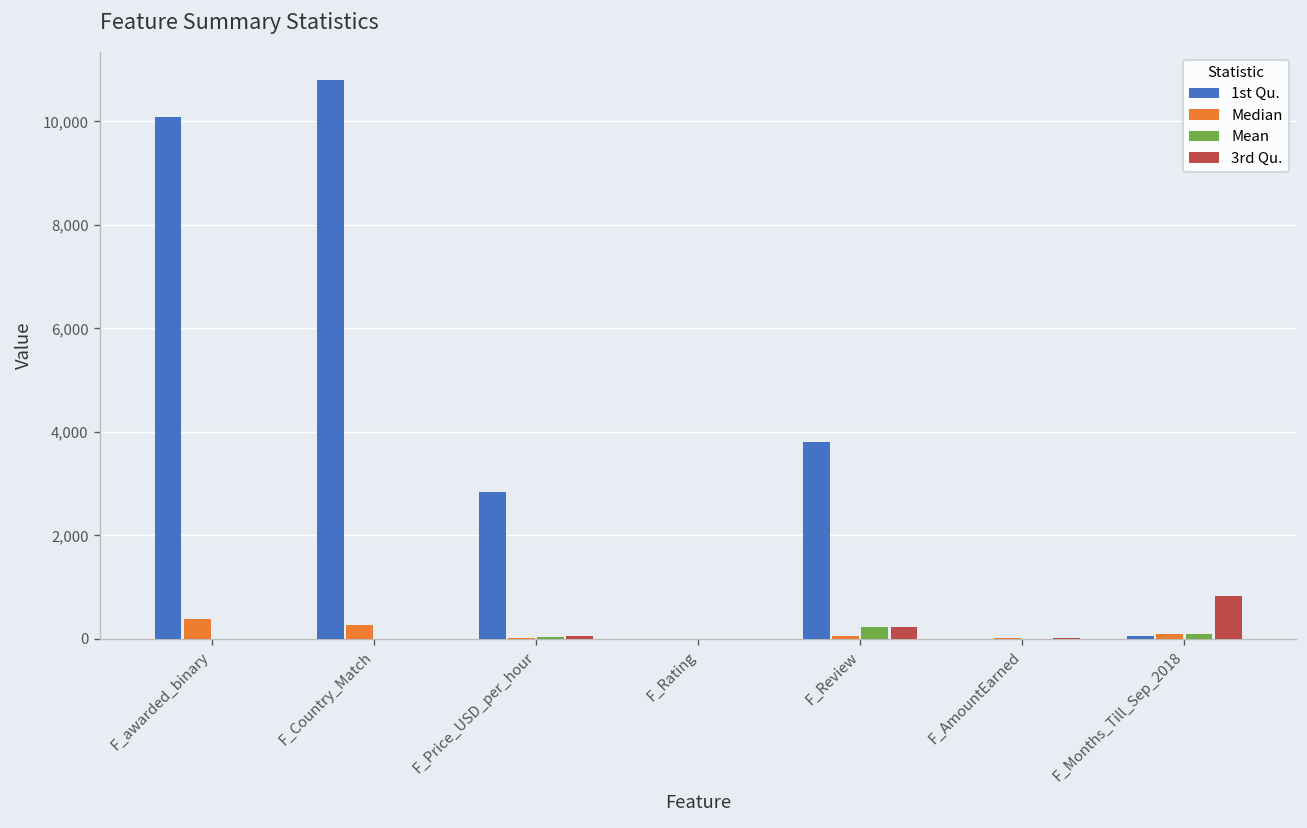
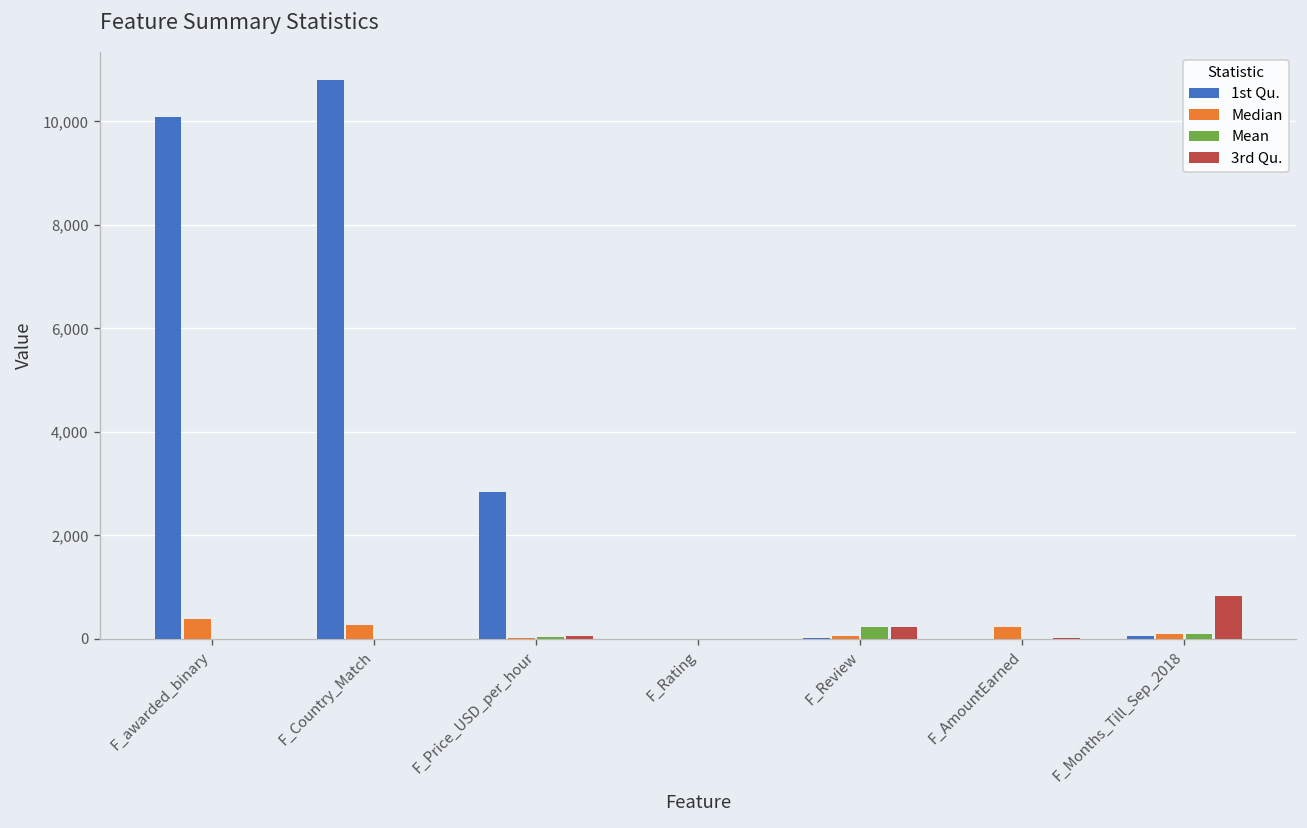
1st Qu., F_Review: 3,800 -> 0
Median, F_AmountEarned: 0 -> 200
